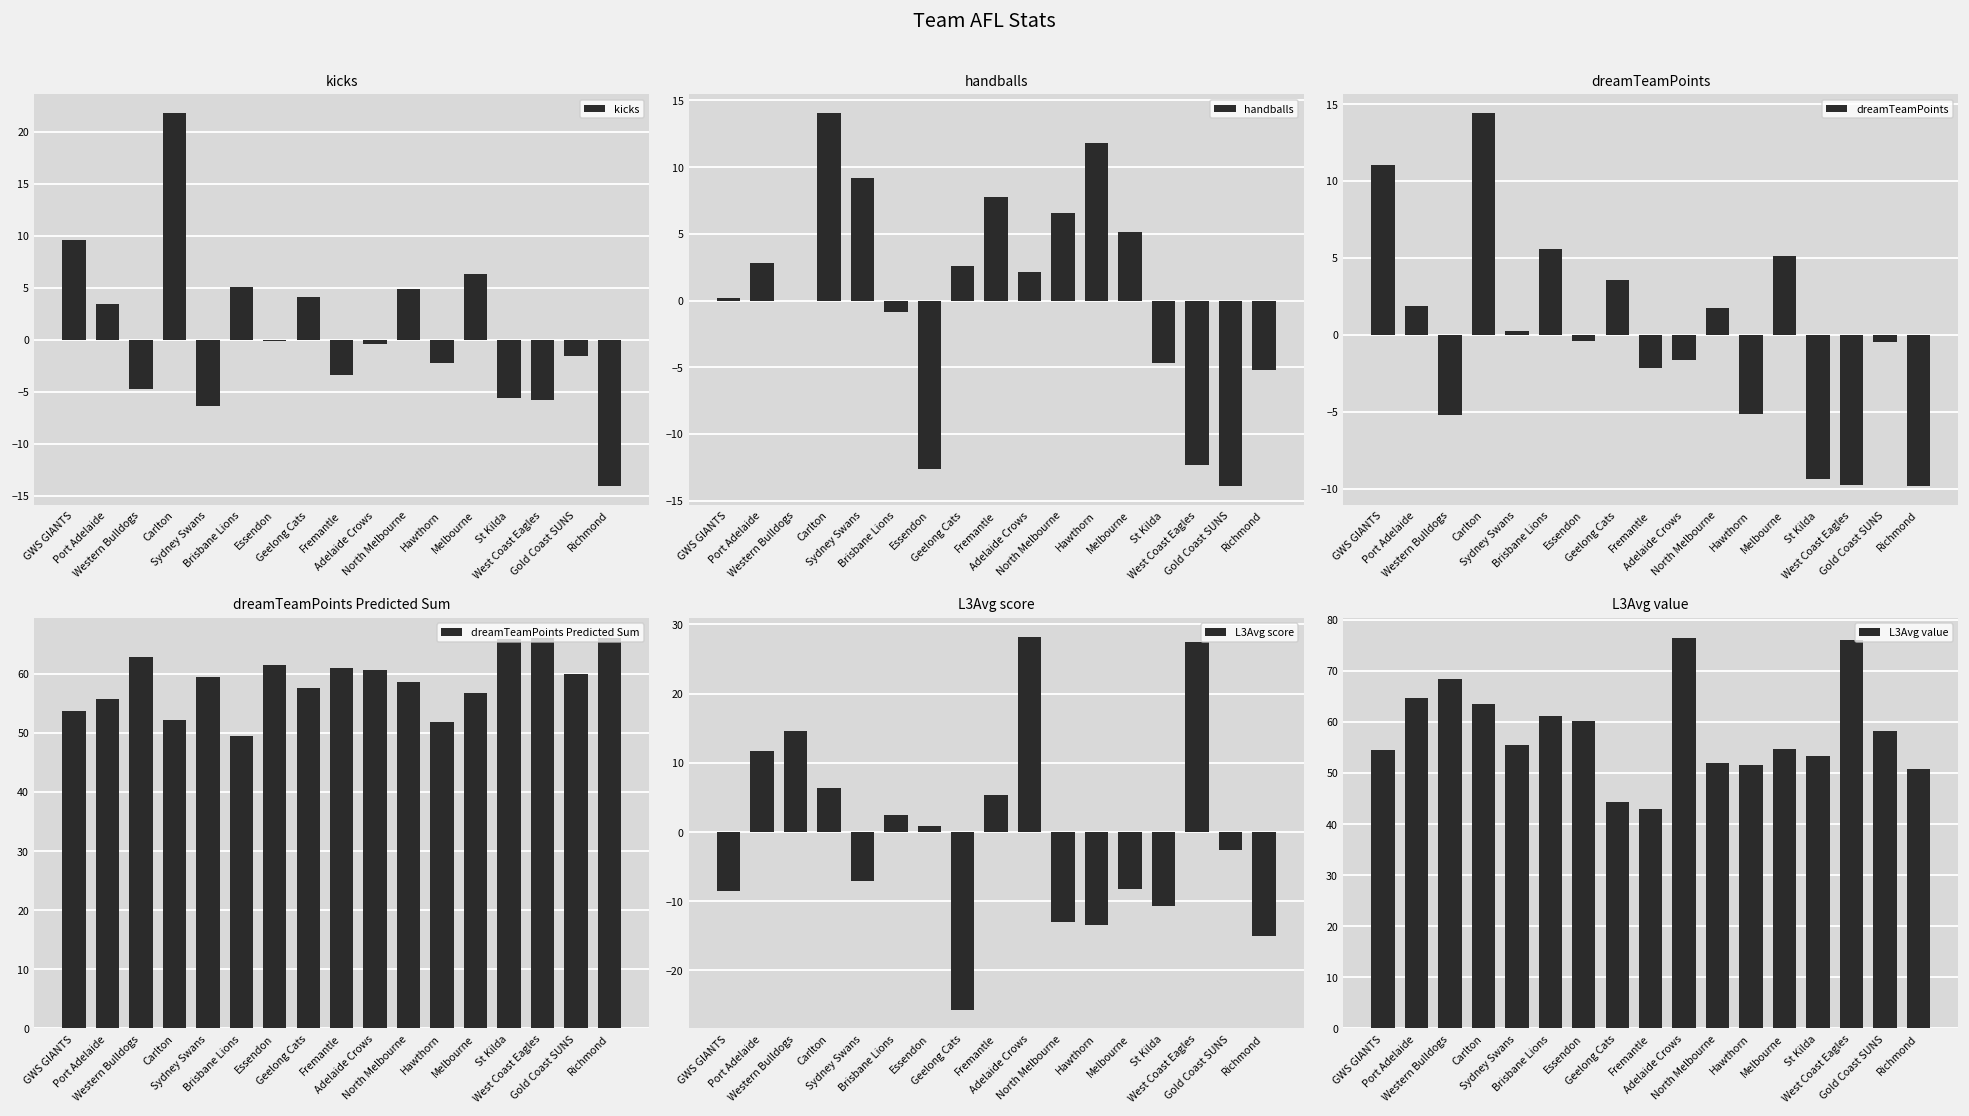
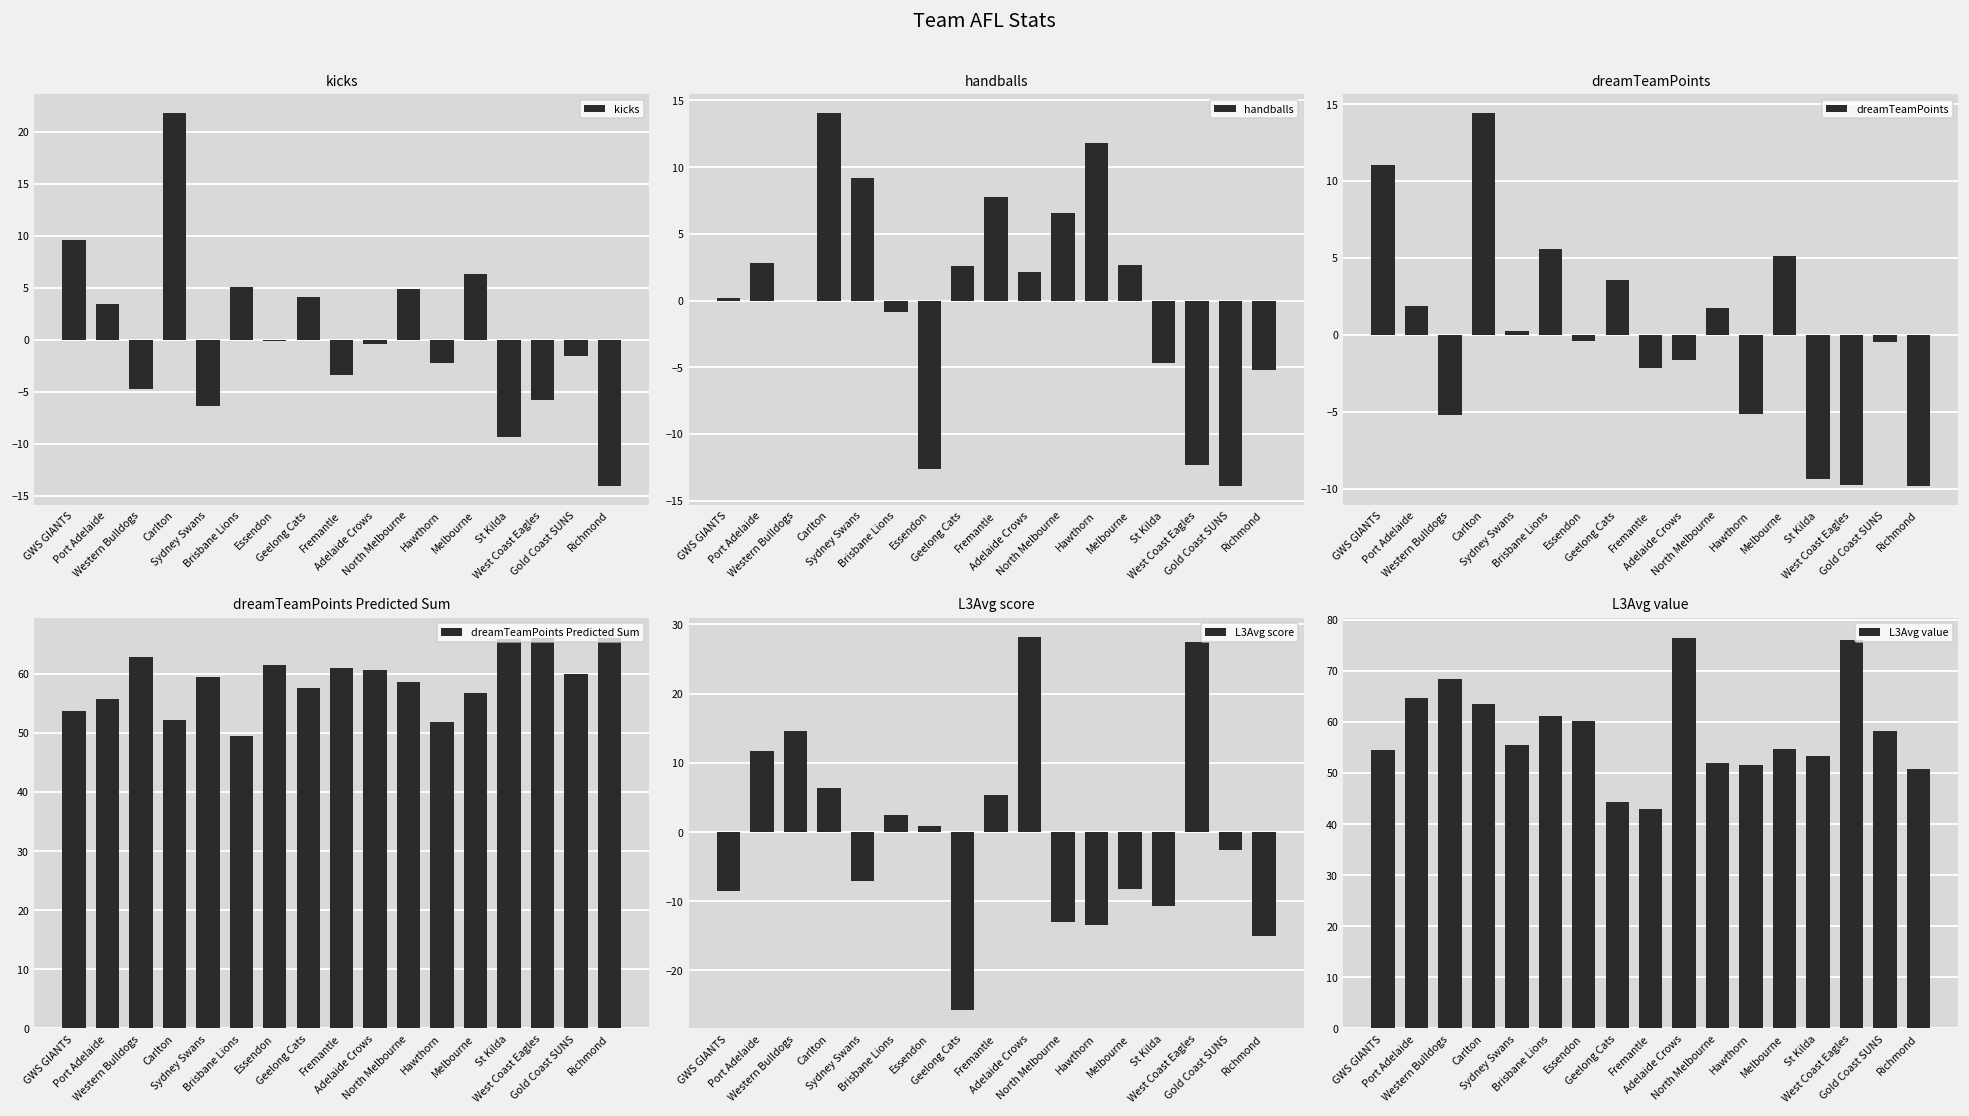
kicks, St Kilda: -6 -> -9
handballs, Melbourne: 5.1 -> 2.7
